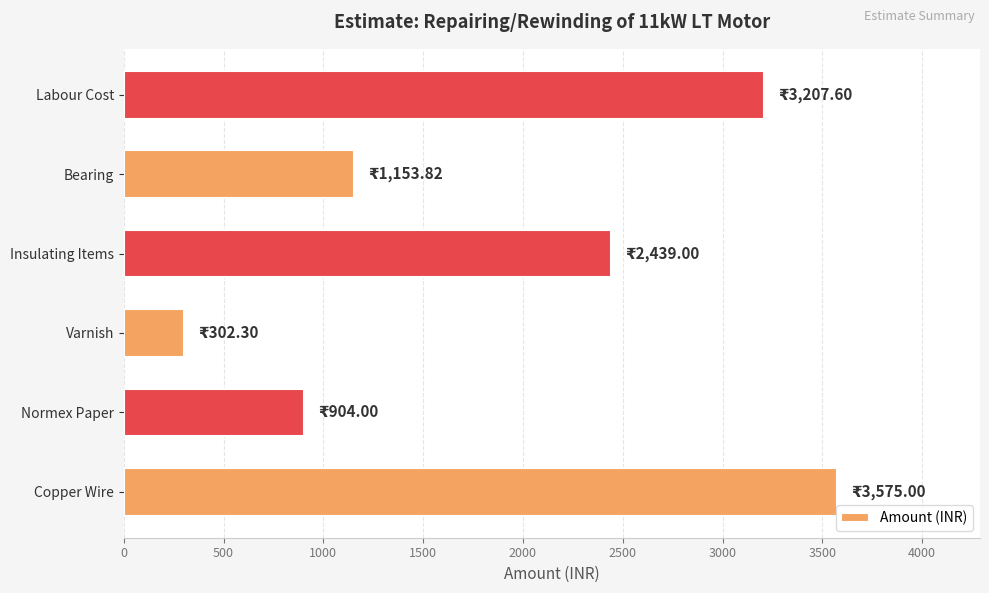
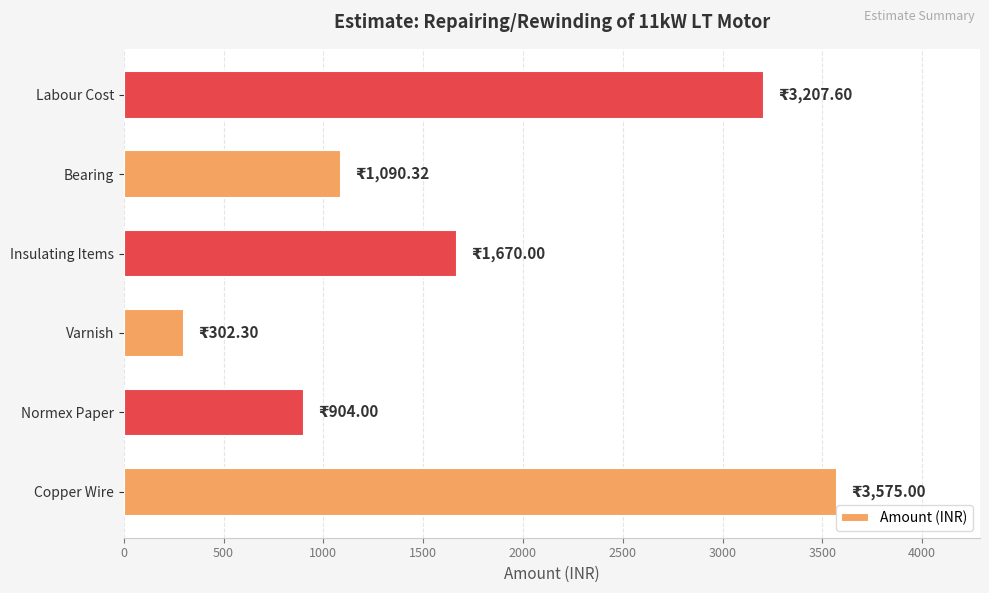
Bearing: 1,153.82 -> 1,090.32
Insulating Items: 2,439.00 -> 1,670.00
